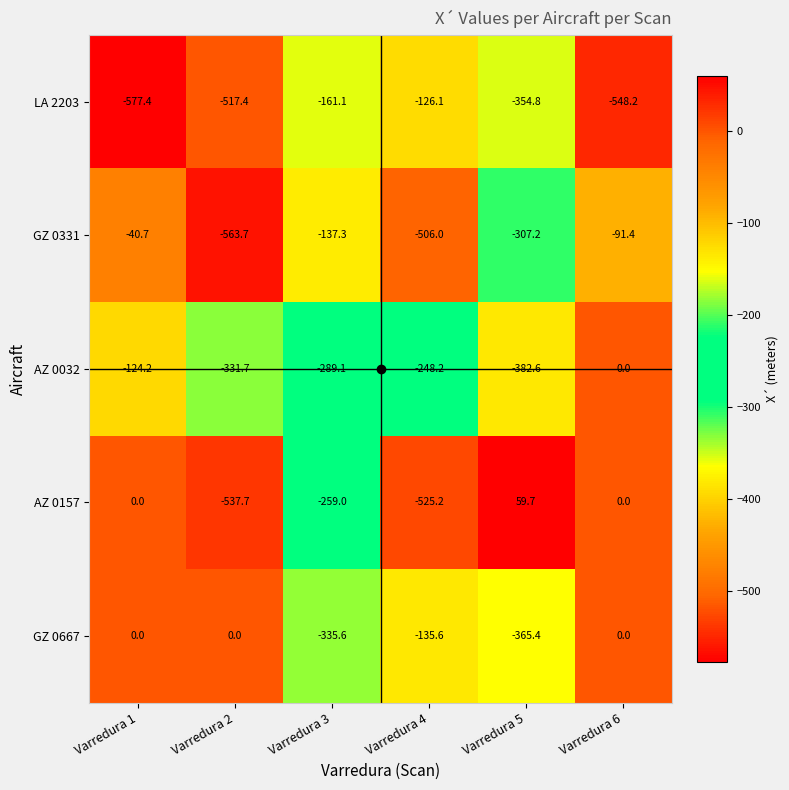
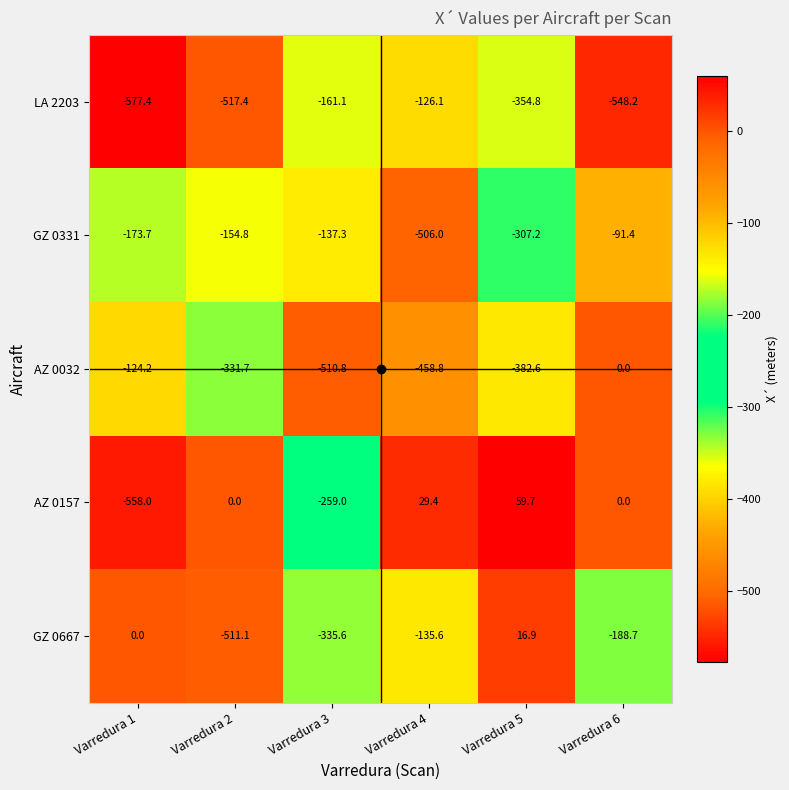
GZ 0331, Varredura 1: -40.7 -> -173.7
GZ 0331, Varredura 2: -563.7 -> -154.8
AZ 0032, Varredura 3: -289.1 -> -510.8
AZ 0032, Varredura 4: -248.2 -> -458.8
AZ 0157, Varredura 1: 0.0 -> -558.0
AZ 0157, Varredura 2: -537.7 -> 0.0
AZ 0157, Varredura 4: -525.2 -> 29.4
GZ 0667, Varredura 2: 0.0 -> -511.1
GZ 0667, Varredura 5: -365.4 -> 16.9
GZ 0667, Varredura 6: 0.0 -> -188.7
